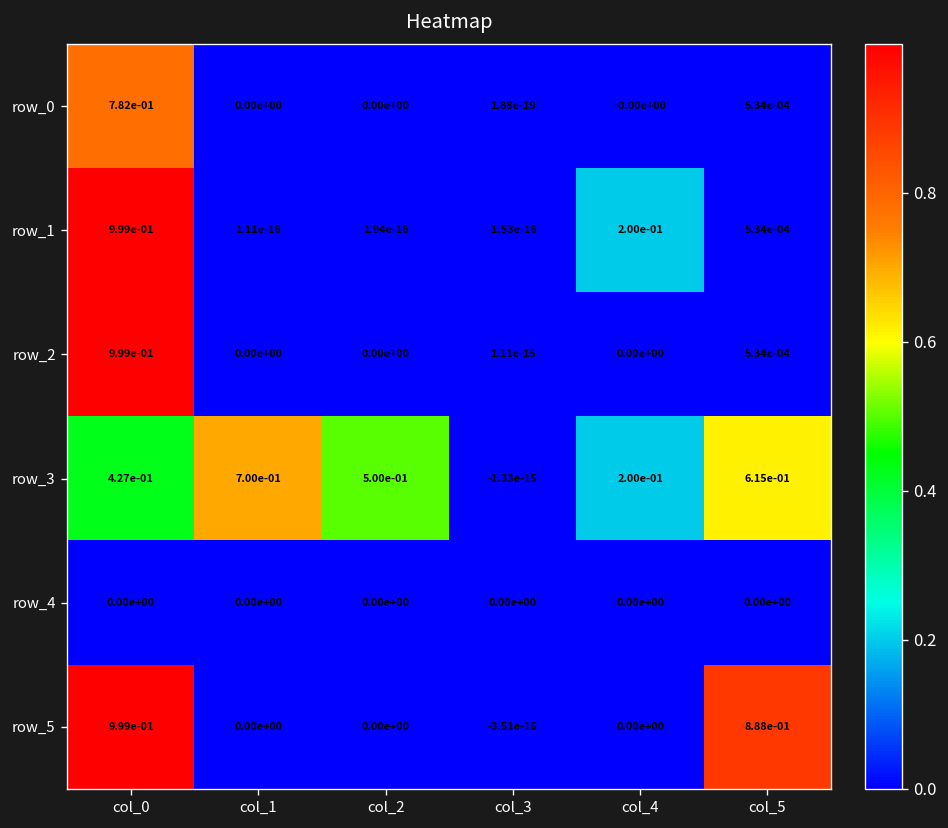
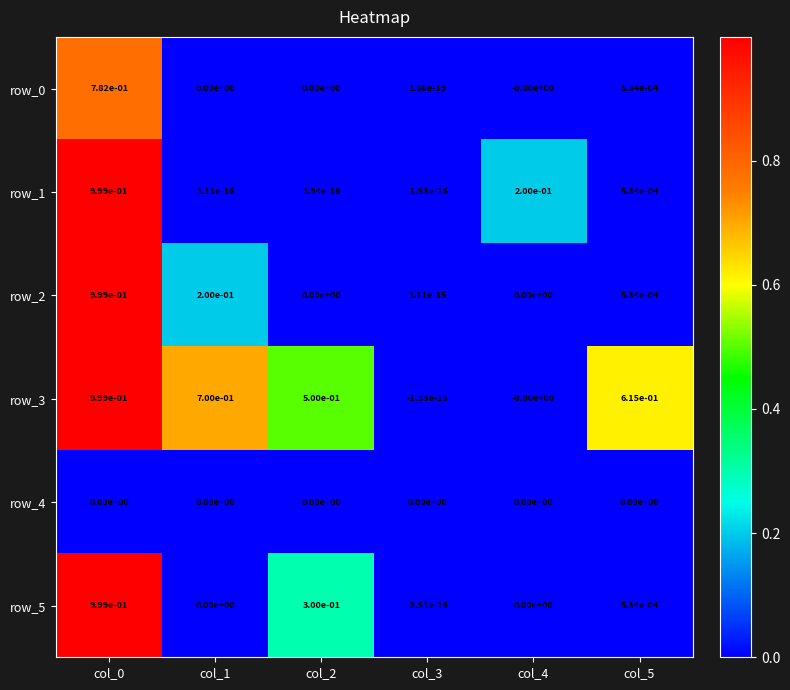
row_2, col_1: 0.00e+00 -> 2.00e-01
row_3, col_0: 4.27e-01 -> 9.99e-01
row_3, col_4: 2.00e-01 -> -0.00e+00
row_5, col_2: 0.00e+00 -> 3.00e-01
row_5, col_5: 8.88e-01 -> 5.34e-04
